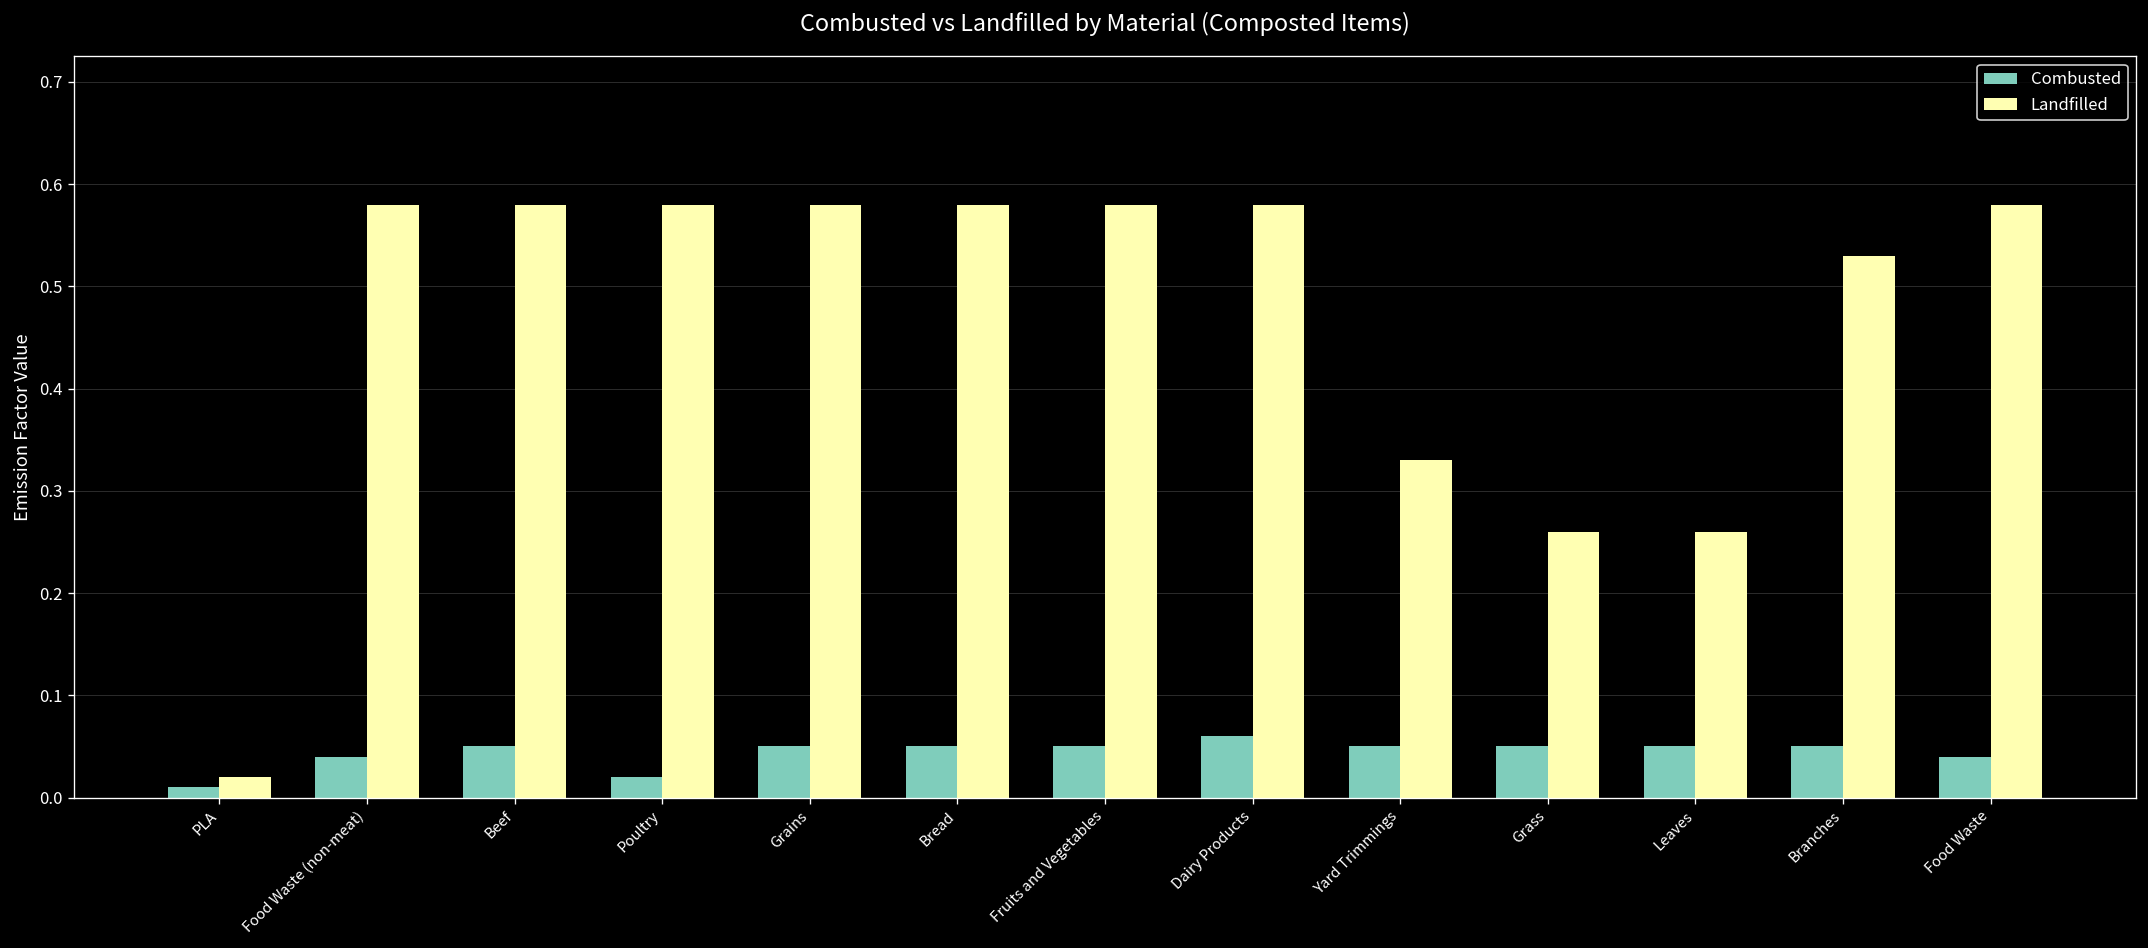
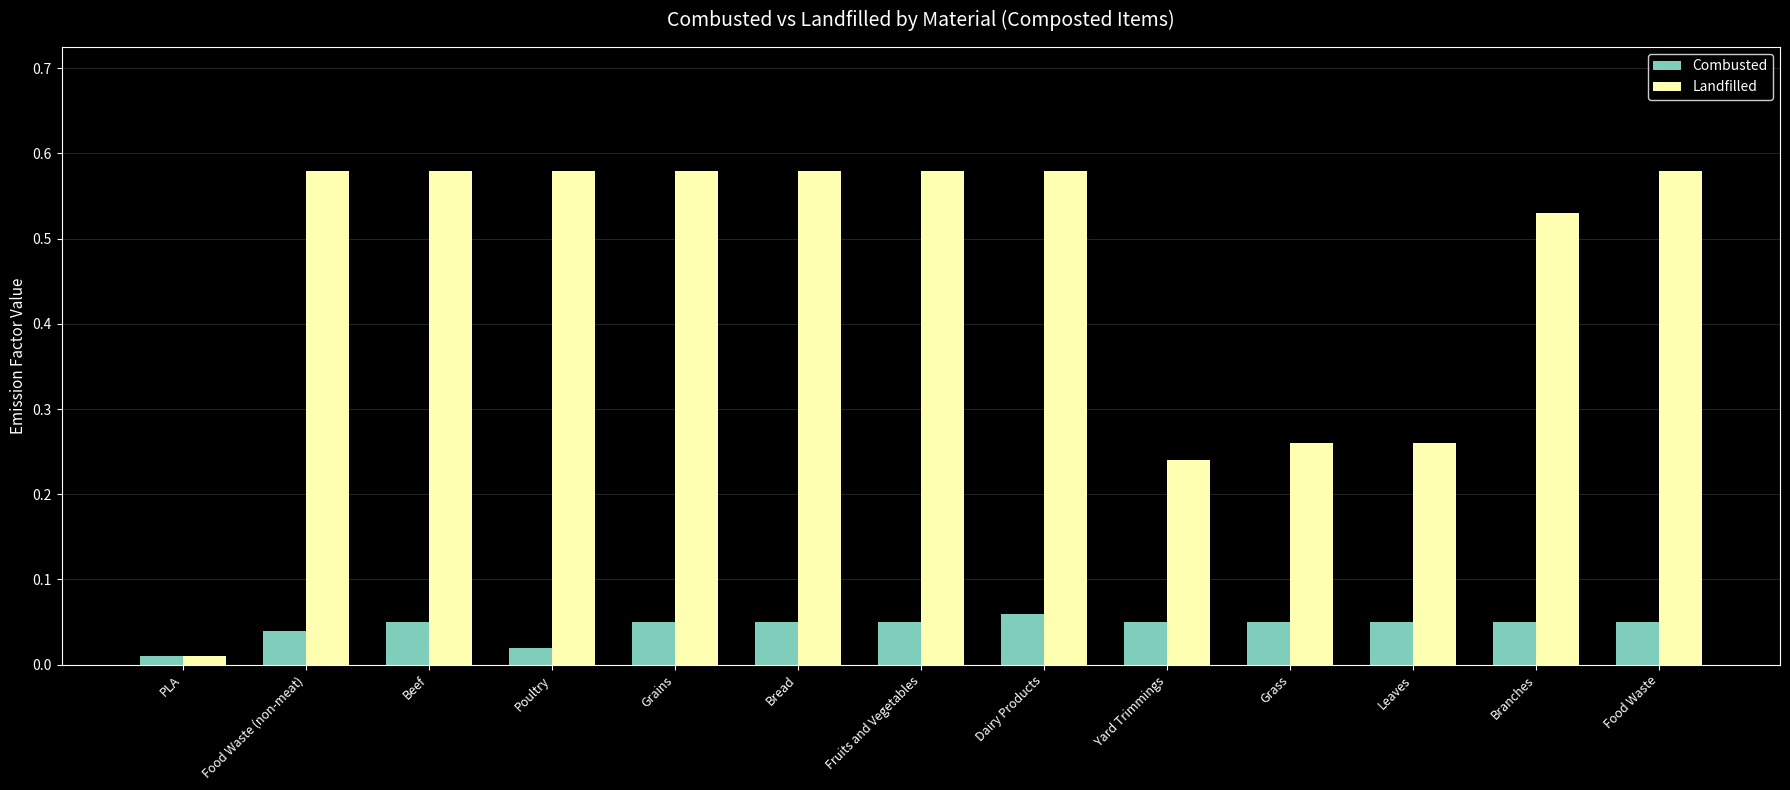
Landfilled, PLA: 0.02 -> 0.01
Landfilled, Yard Trimmings: 0.33 -> 0.24
Combusted, Food Waste: 0.04 -> 0.05
